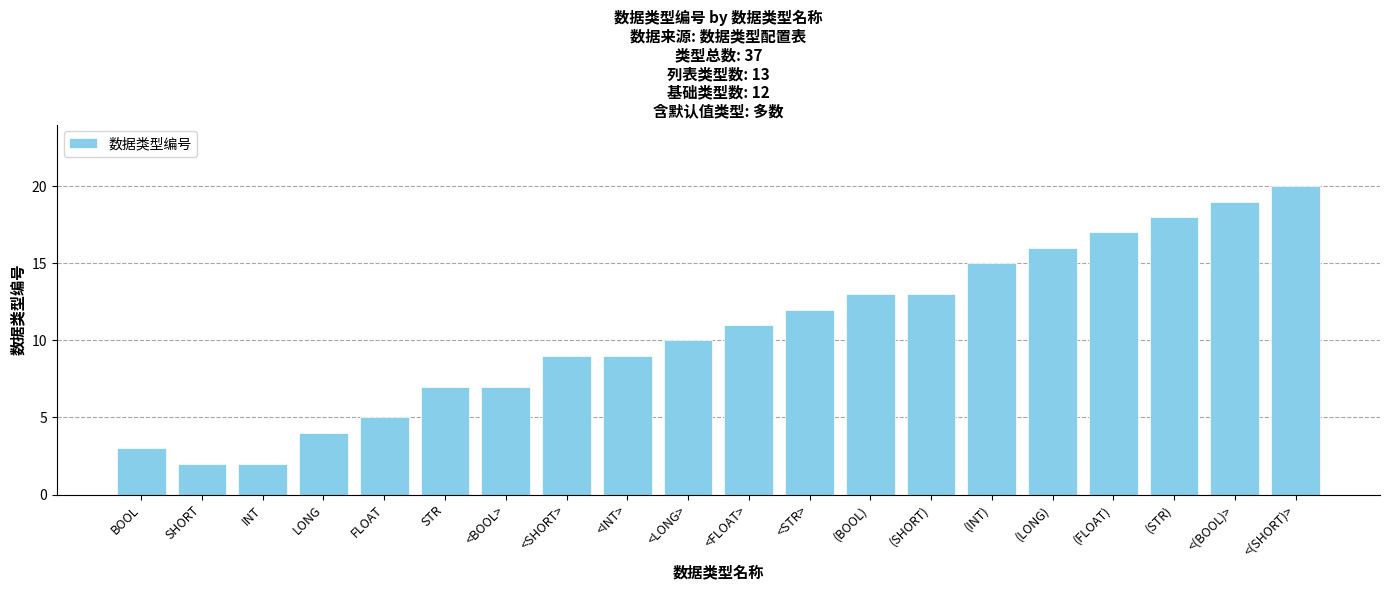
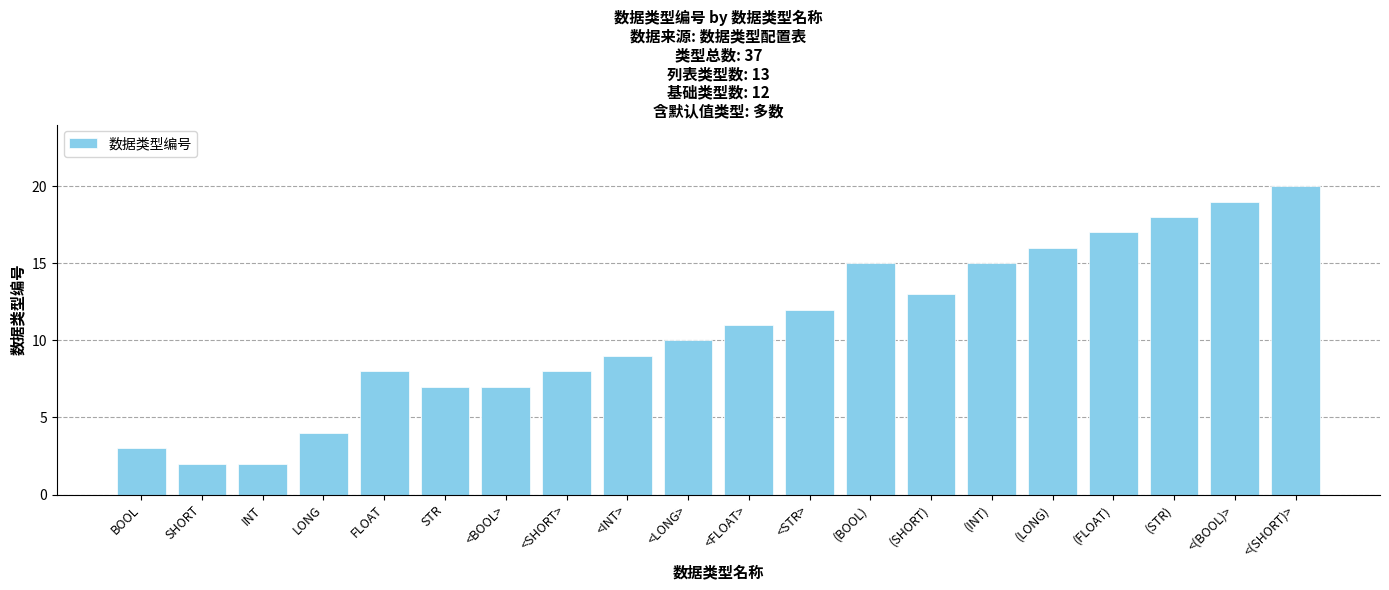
FLOAT: 5 -> 8
<SHORT>: 9 -> 8
(BOOL): 13 -> 15
